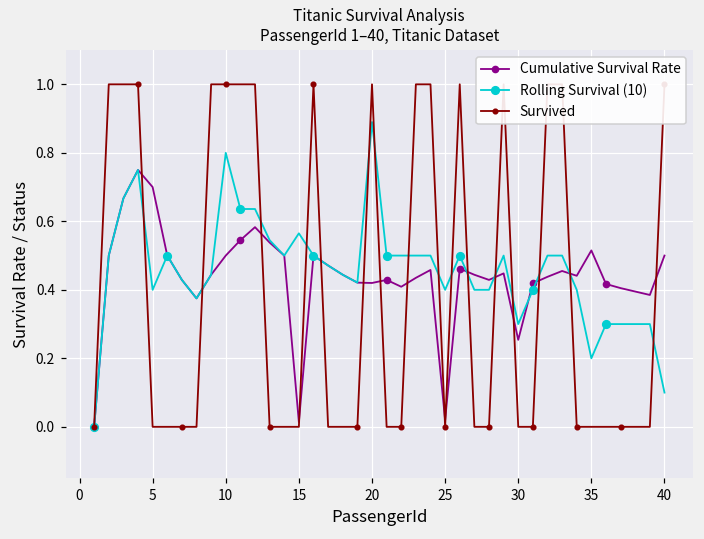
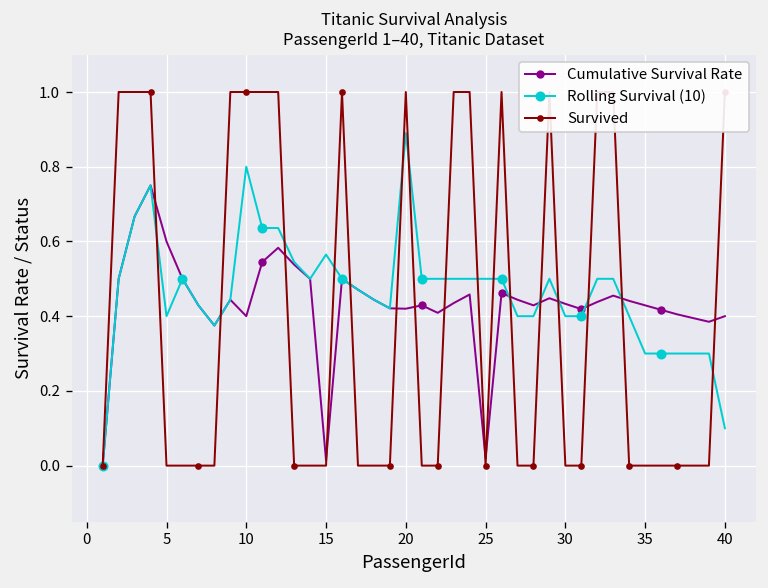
Cumulative Survival Rate, 5: 0.7 -> 0.6
Cumulative Survival Rate, 10: 0.5 -> 0.4
Rolling Survival (10), 25: 0.4 -> 0.5
Cumulative Survival Rate, 30: 0.25 -> 0.43
Rolling Survival (10), 30: 0.3 -> 0.4
Cumulative Survival Rate, 35: 0.52 -> 0.43
Rolling Survival (10), 35: 0.2 -> 0.3
Cumulative Survival Rate, 40: 0.5 -> 0.4
